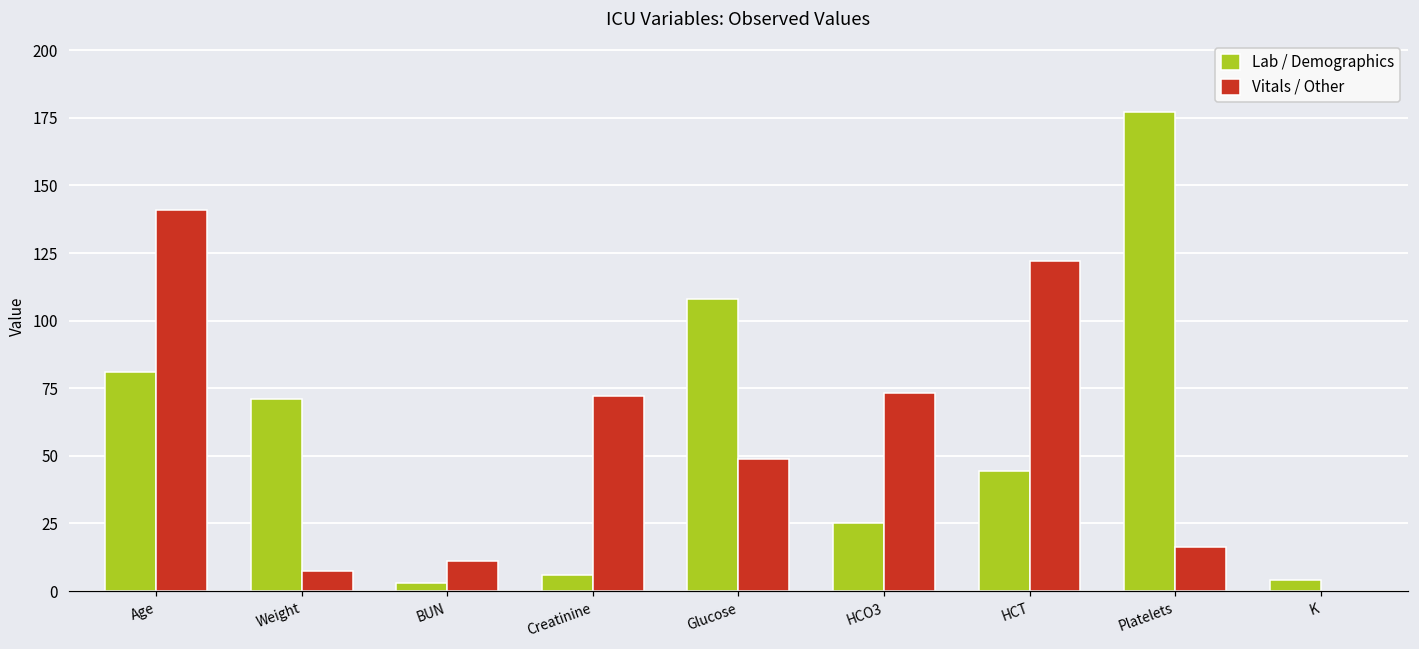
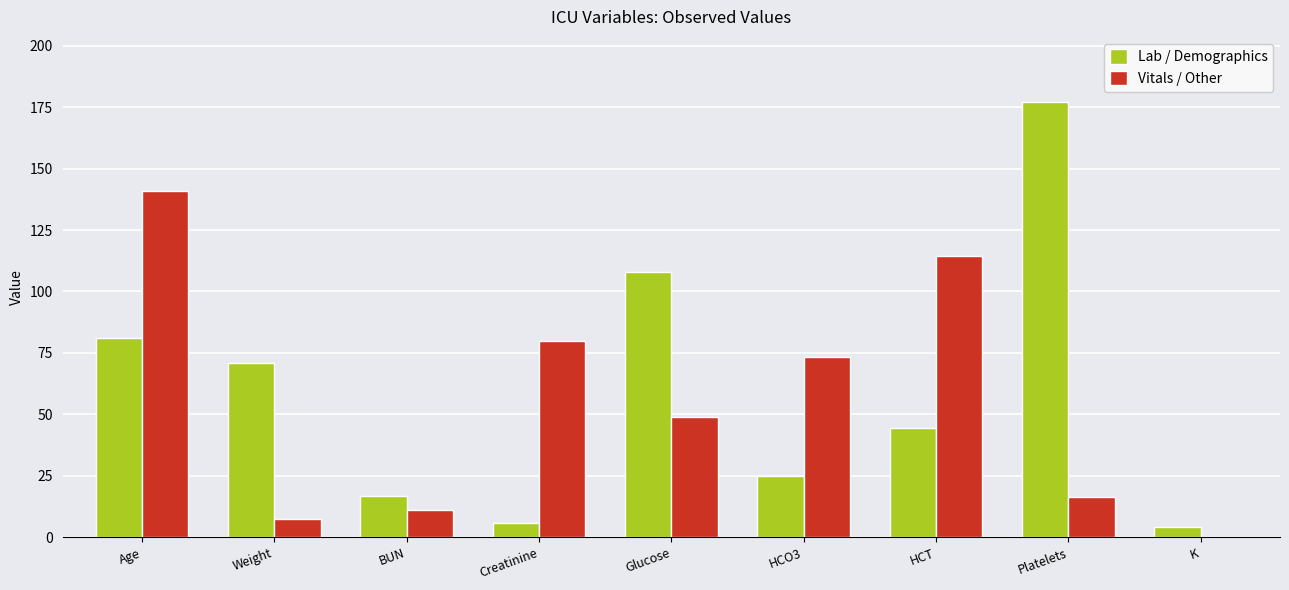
Lab / Demographics, BUN: 3 -> 17
Vitals / Other, Creatinine: 72 -> 80
Vitals / Other, HCT: 122 -> 115
